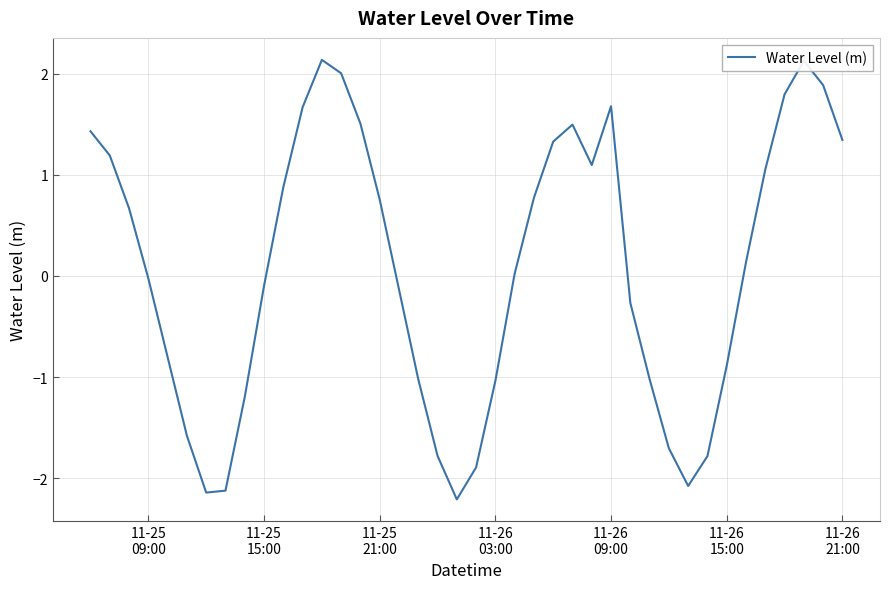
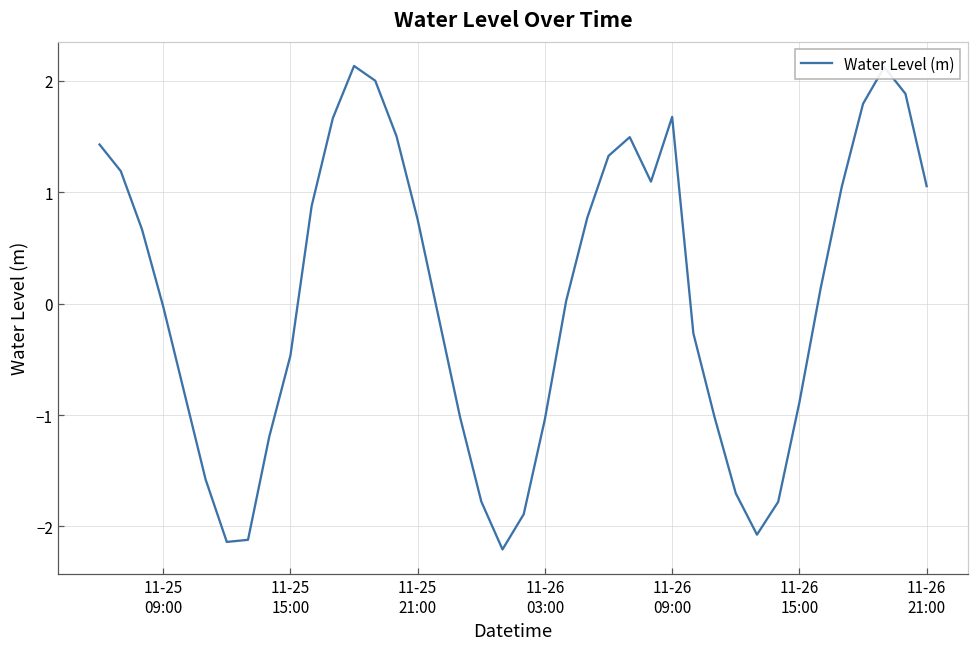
11-25 15:00: -0.10 -> -0.47
11-26 21:00: 1.34 -> 1.06
